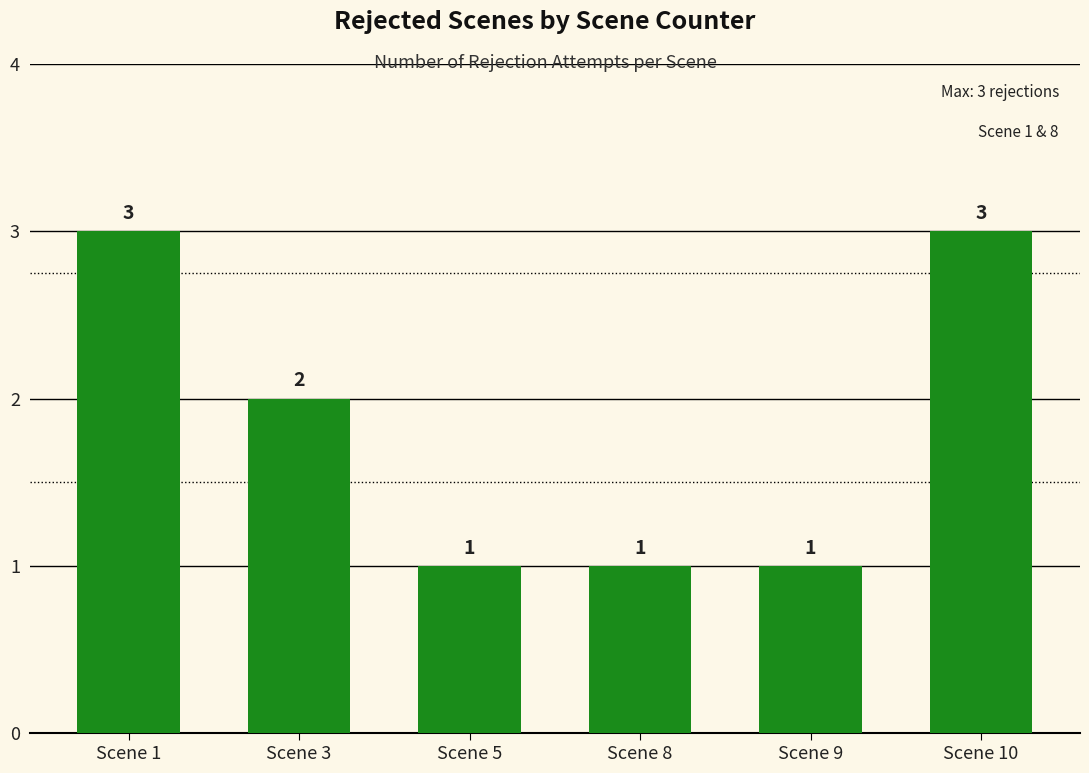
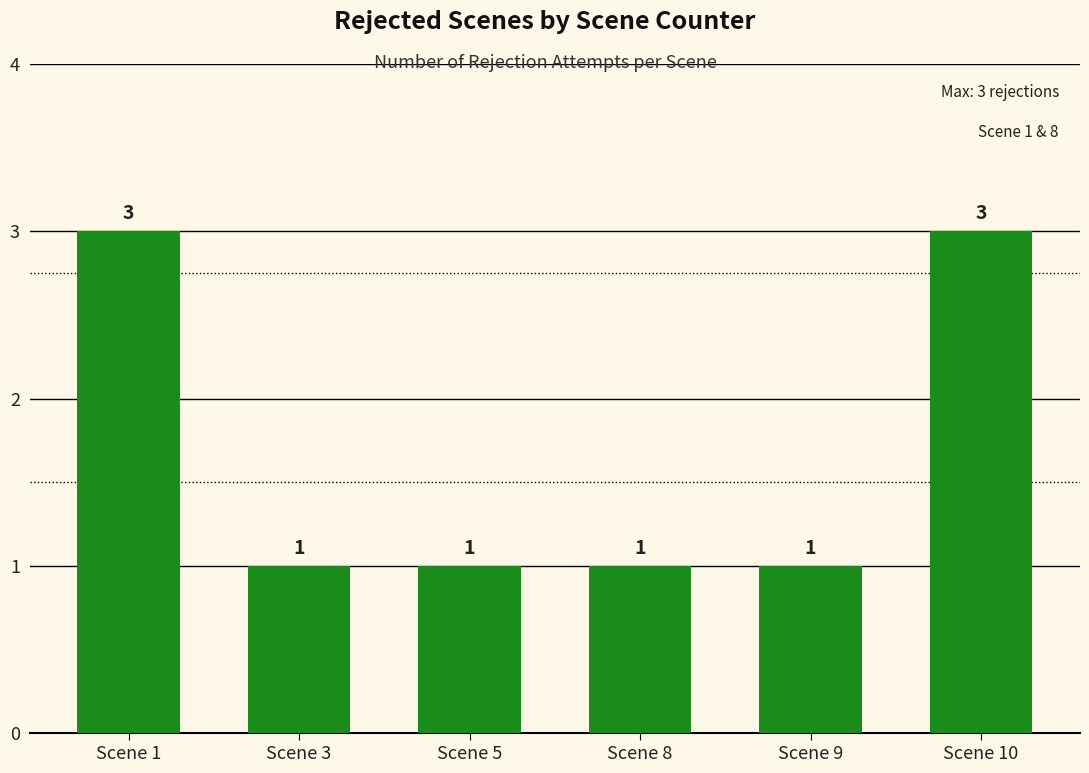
Scene 3: 2 -> 1
